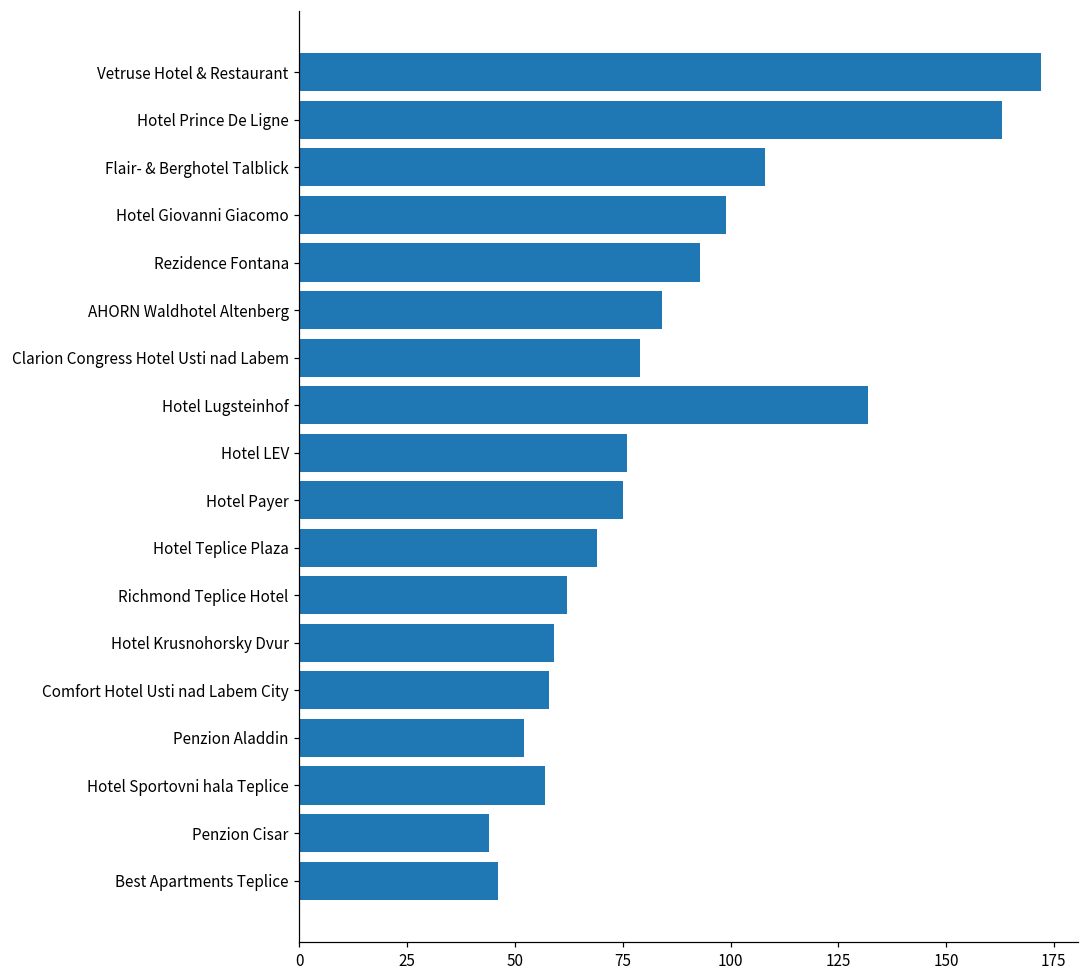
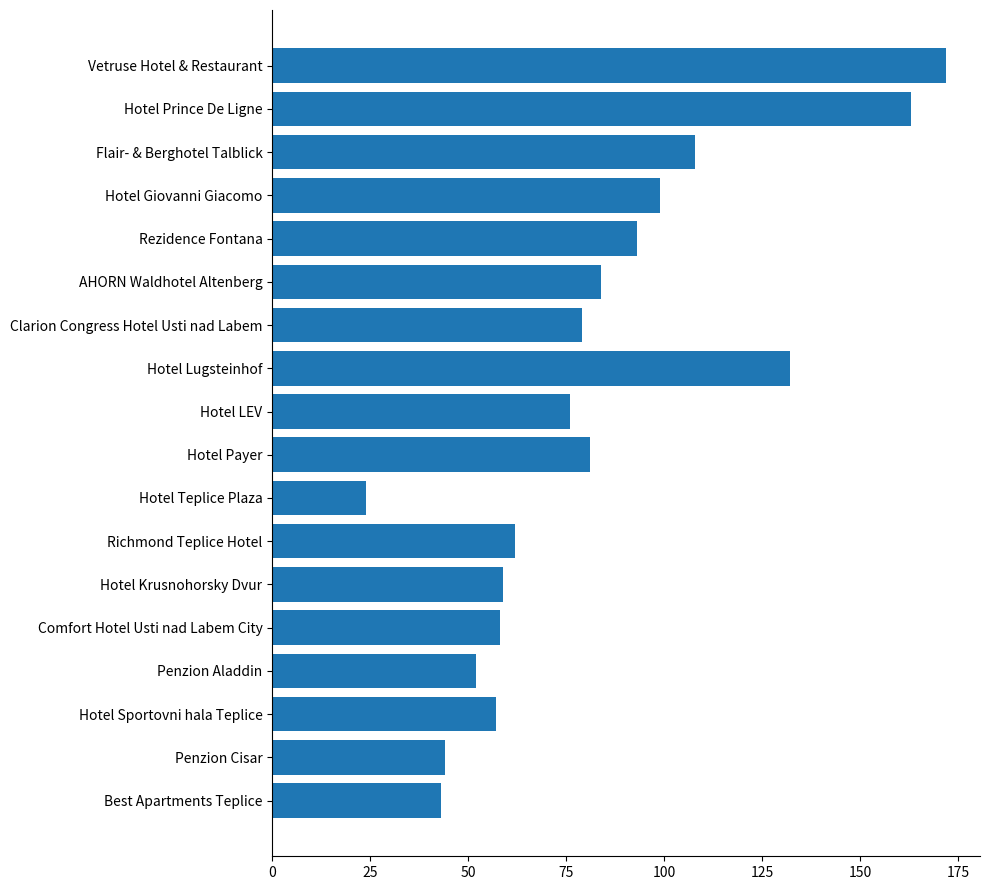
Hotel Payer: 75 -> 81
Hotel Teplice Plaza: 69 -> 24
Best Apartments Teplice: 46 -> 43
